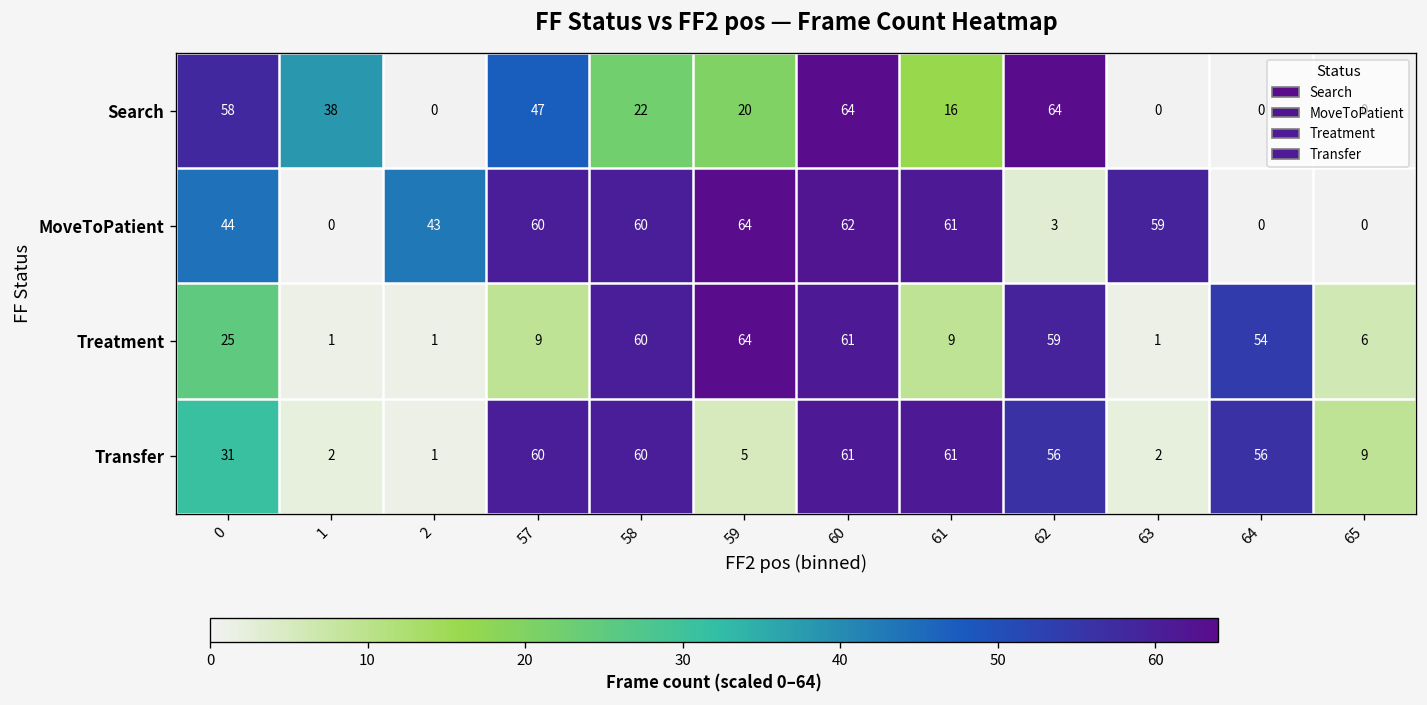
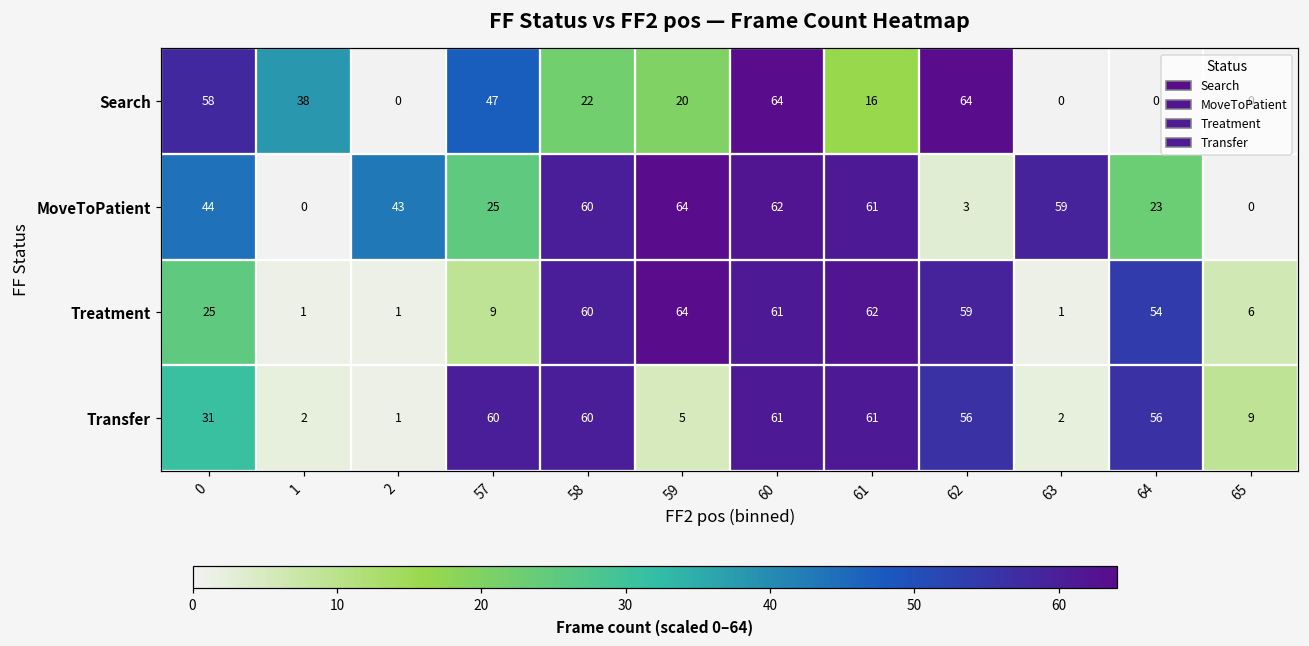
MoveToPatient, 57: 60 -> 25
MoveToPatient, 64: 0 -> 23
Treatment, 61: 9 -> 62
